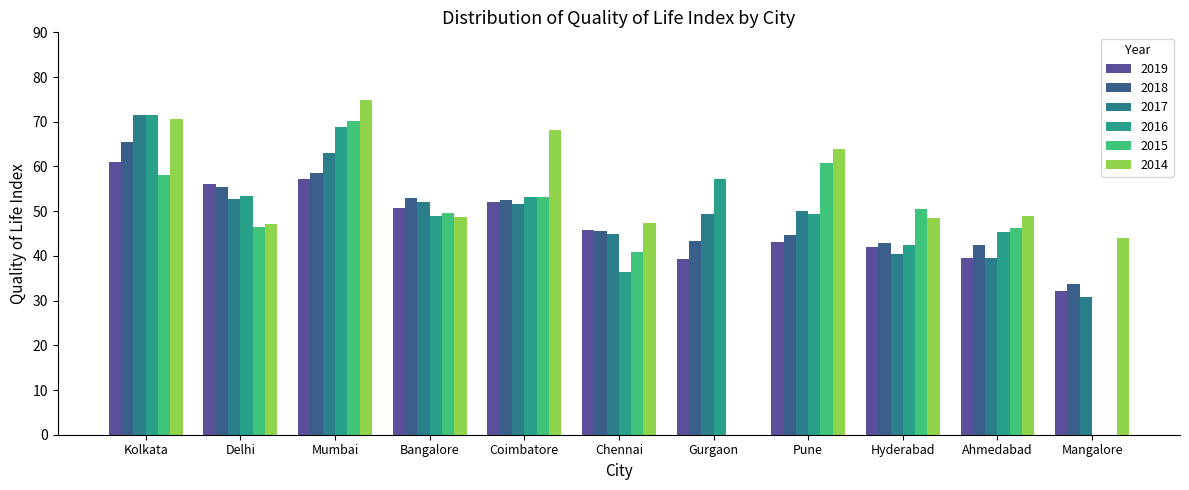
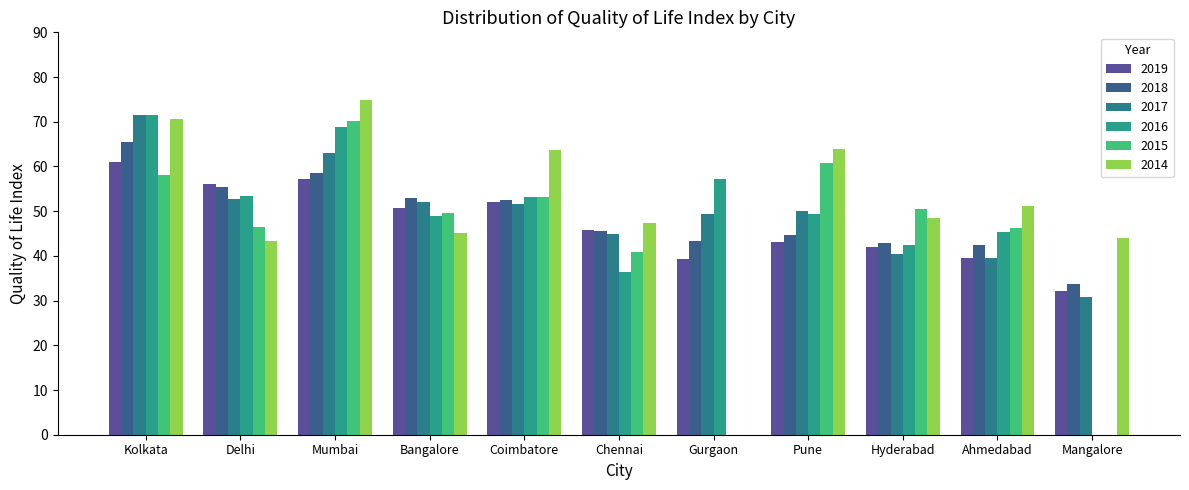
2014, Delhi: 47 -> 43
2014, Bangalore: 49 -> 45
2014, Coimbatore: 68 -> 64
2014, Ahmedabad: 49 -> 51
